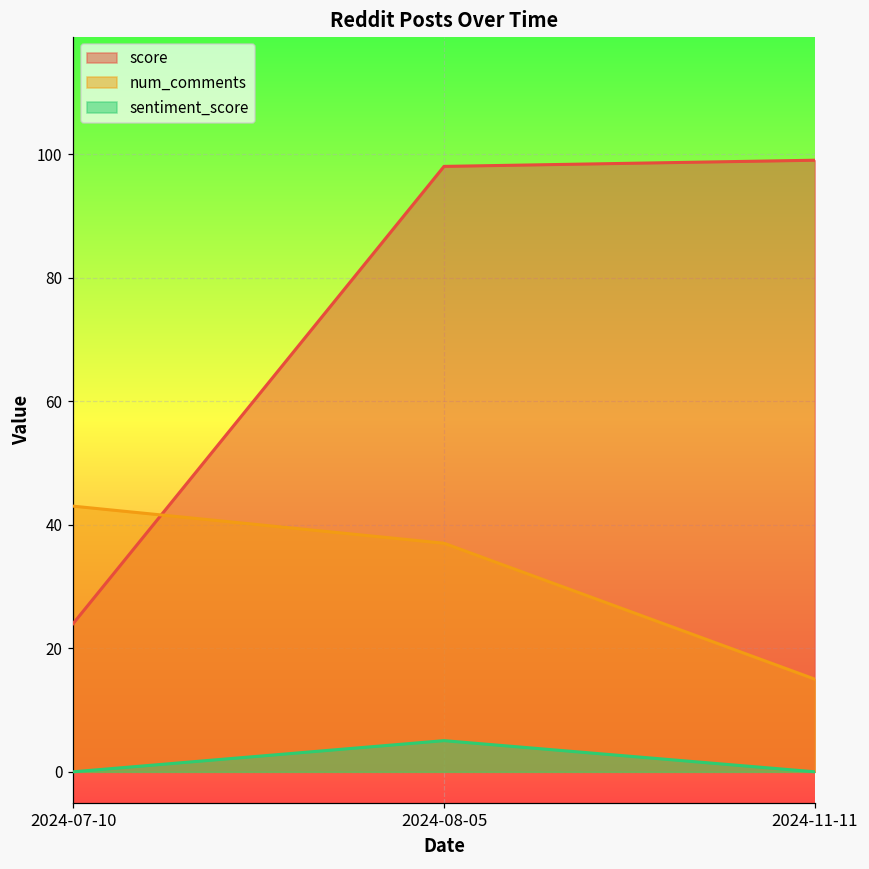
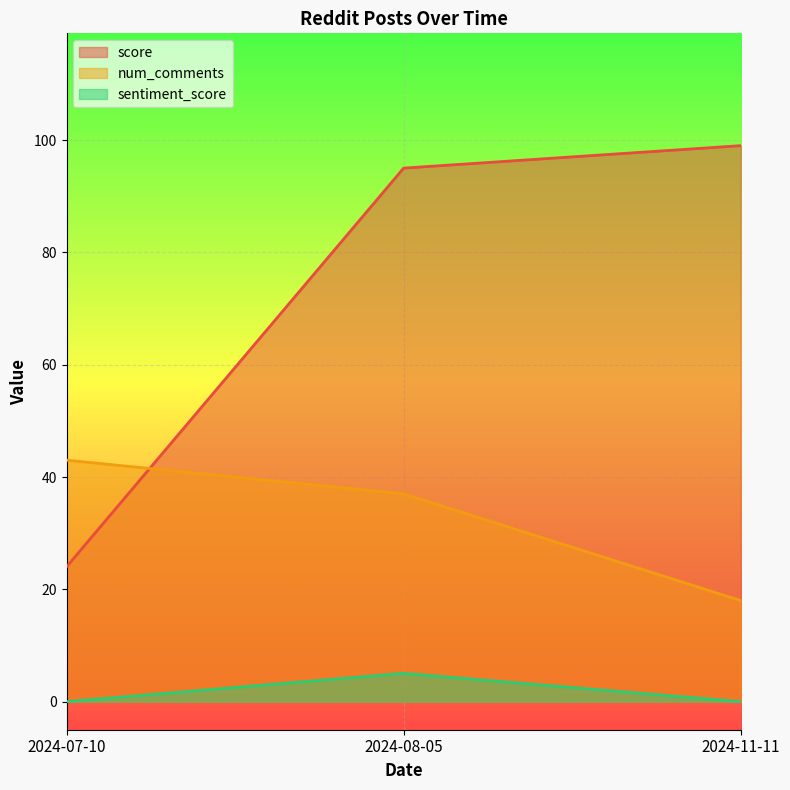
score, 2024-08-05: 98 -> 95
num_comments, 2024-11-11: 15 -> 18
